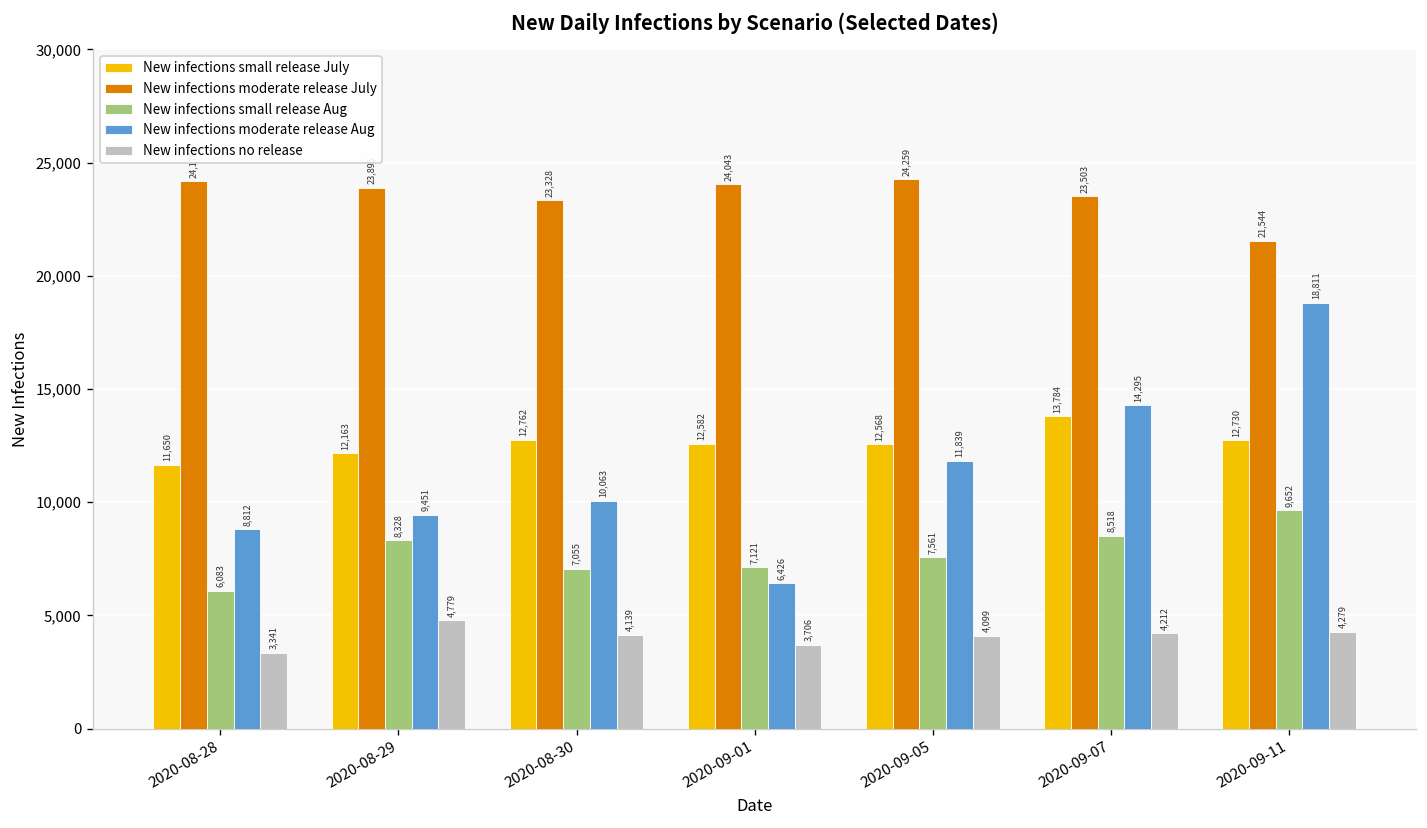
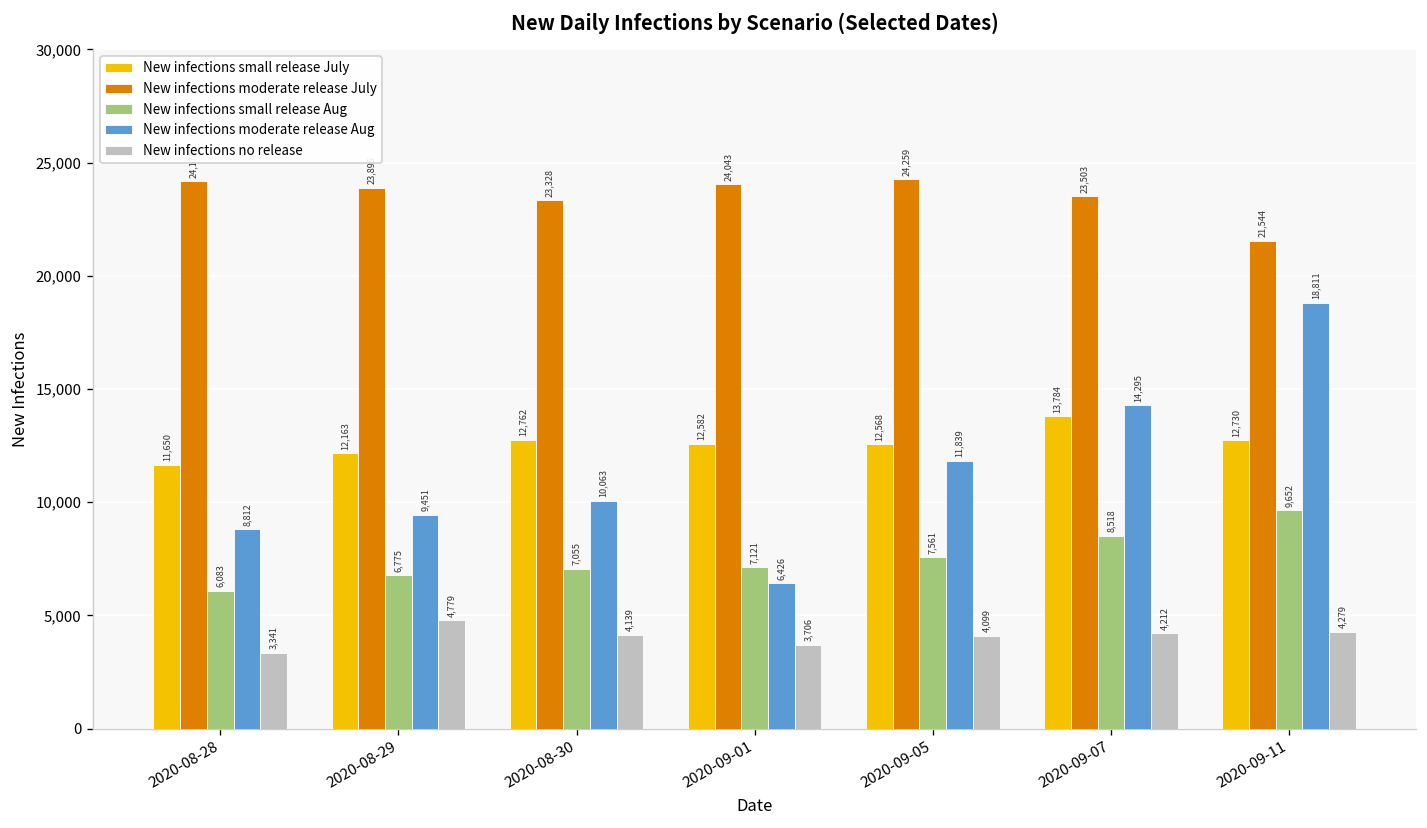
New infections small release Aug, 2020-08-29: 8,328 -> 6,775
